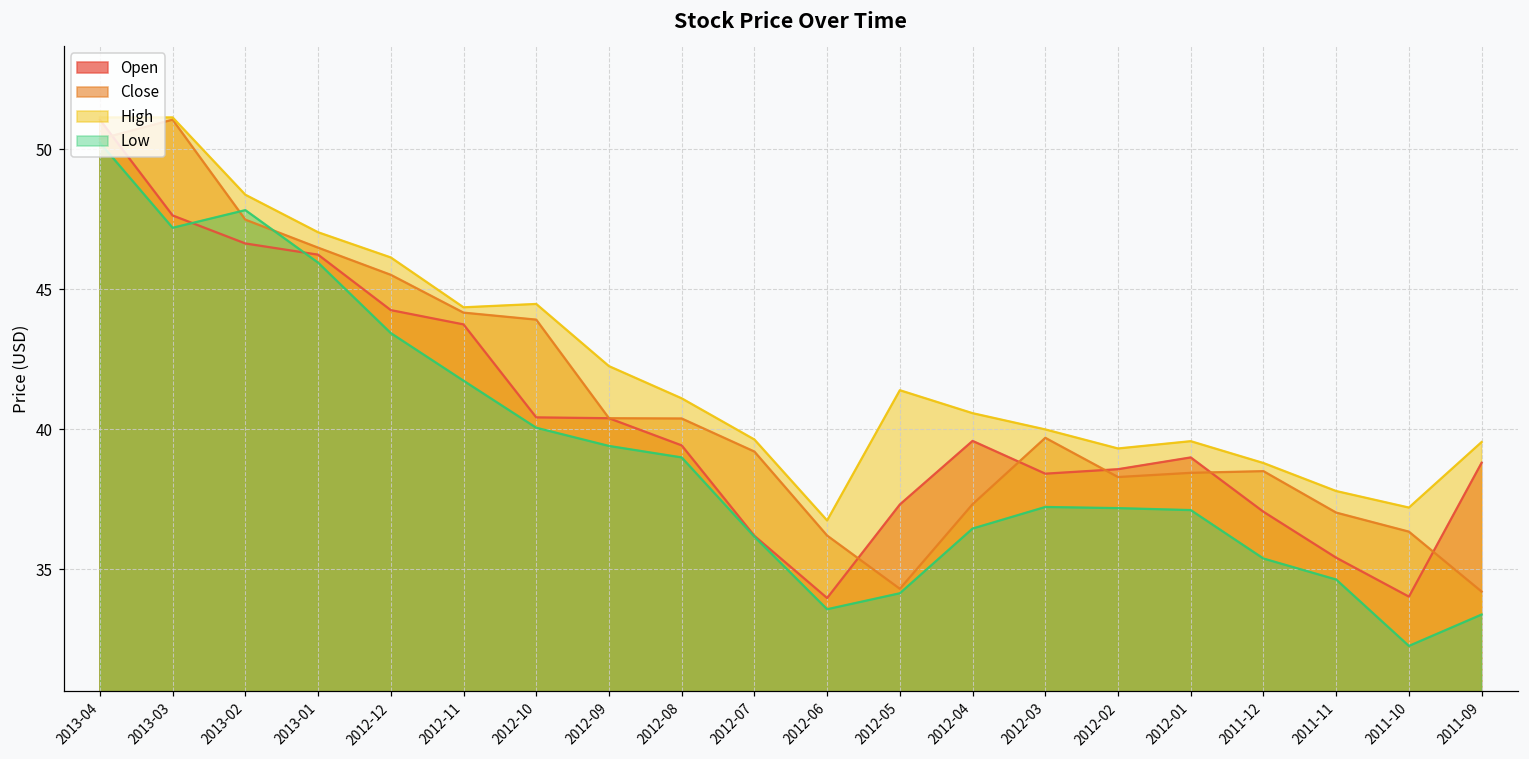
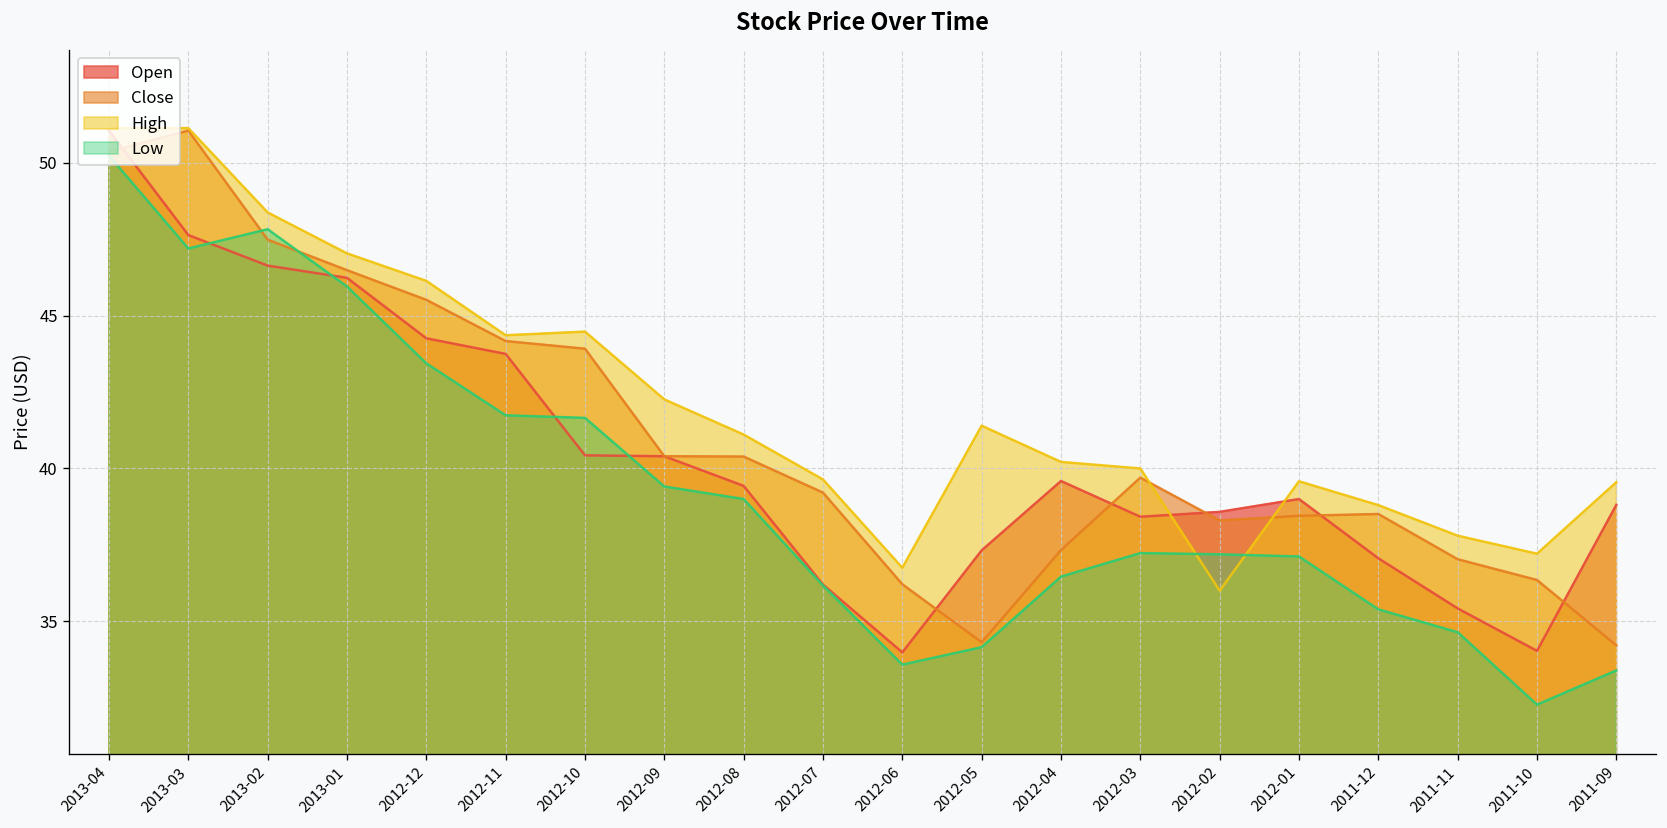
Low, 2012-10: 40.1 -> 41.7
High, 2012-04: 40.6 -> 40.2
High, 2012-02: 39.3 -> 36.0
